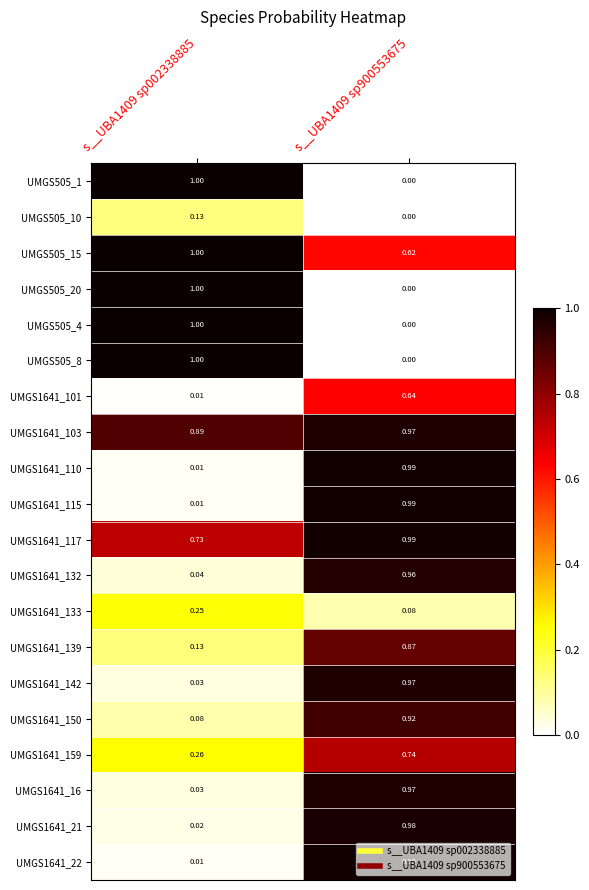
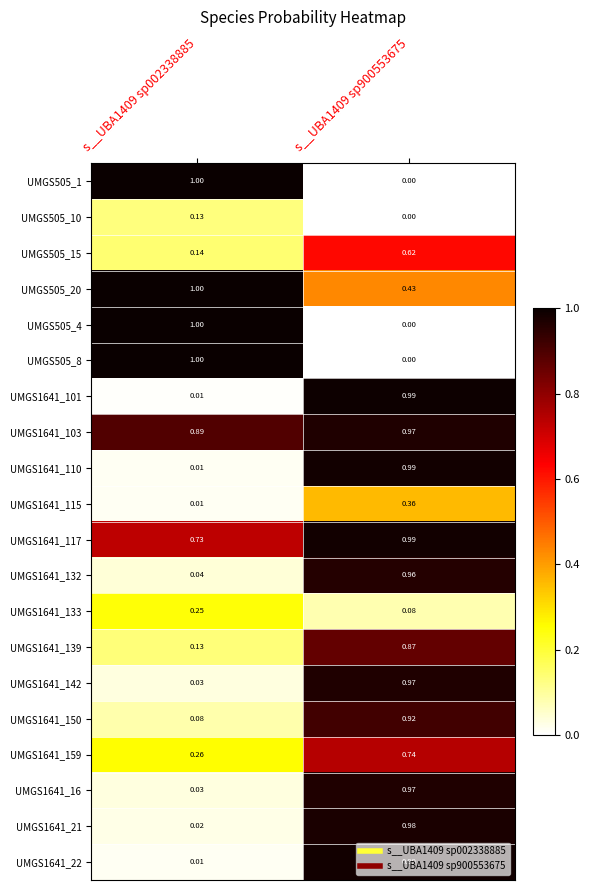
UMGS505_15, s__UBA1409 sp002338885: 1.00 -> 0.14
UMGS505_20, s__UBA1409 sp900553675: 0.00 -> 0.43
UMGS1641_101, s__UBA1409 sp900553675: 0.64 -> 0.99
UMGS1641_115, s__UBA1409 sp900553675: 0.99 -> 0.36
